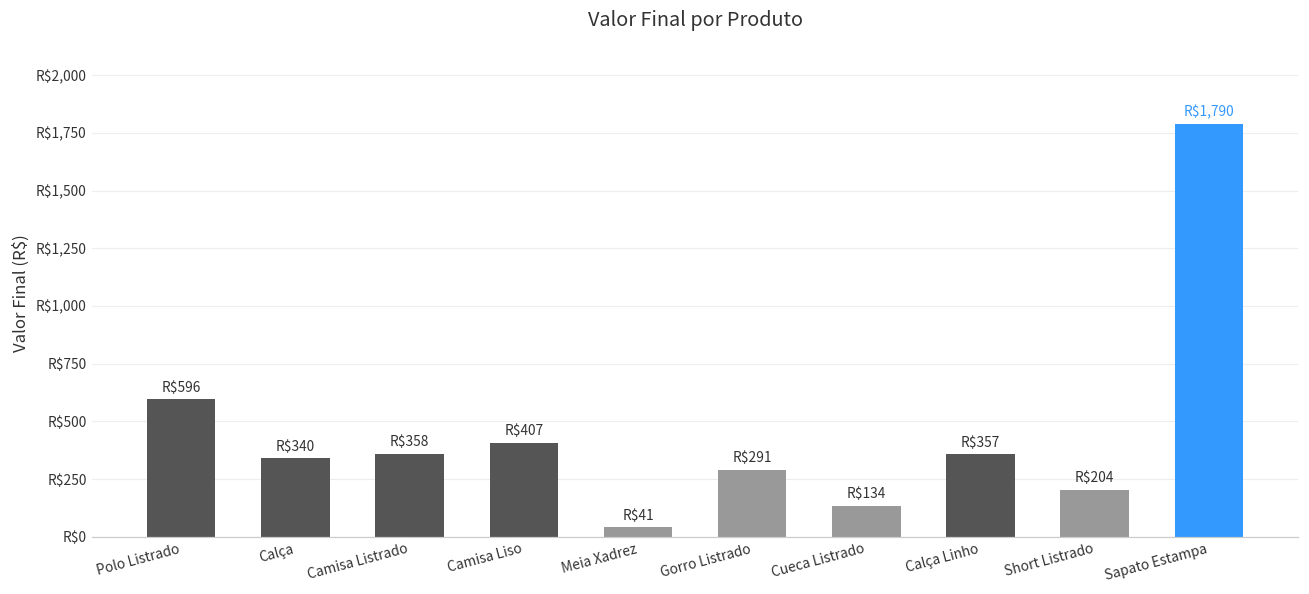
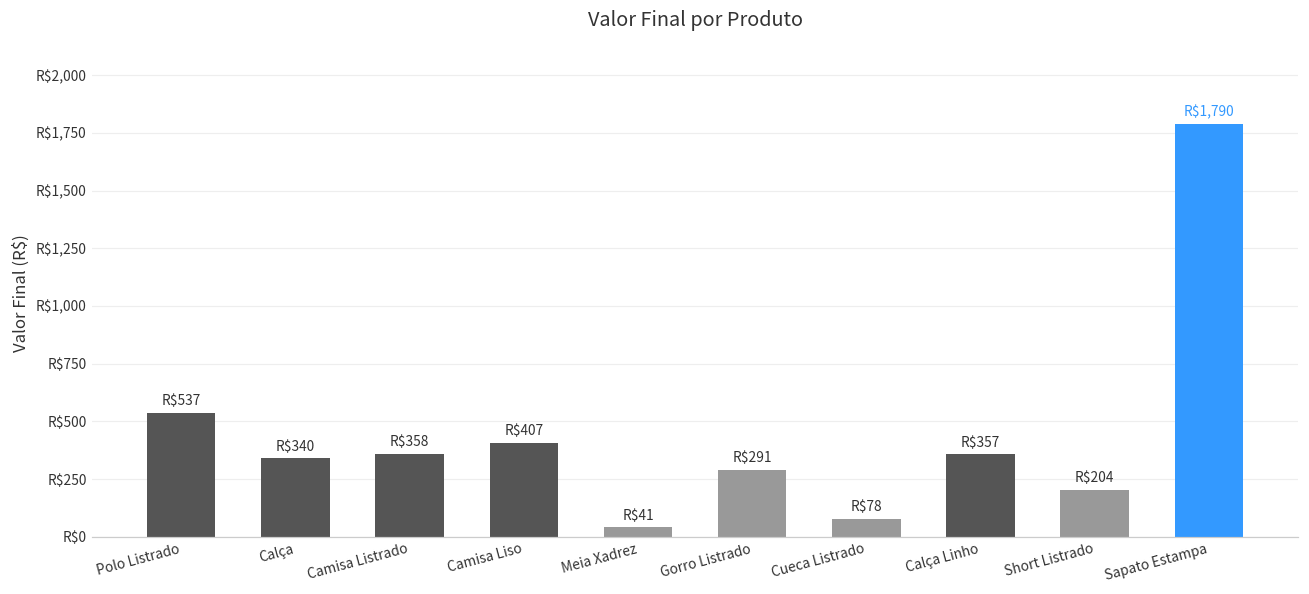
Polo Listrado: $596 -> $537
Cueca Listrado: $134 -> $78
